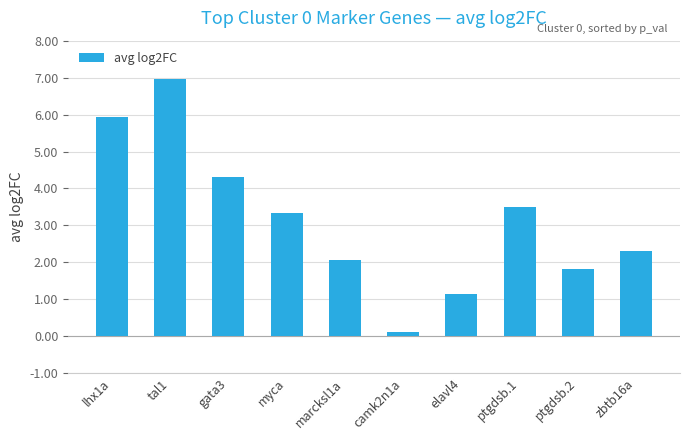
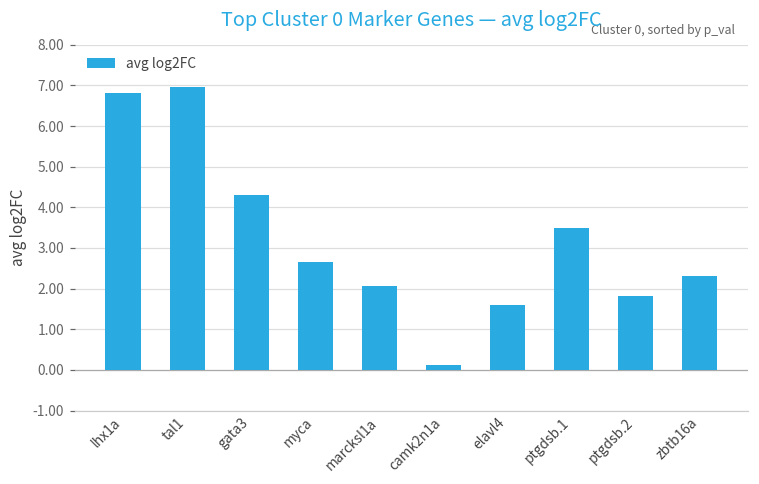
lhx1a: 5.9 -> 6.8
myca: 3.3 -> 2.6
elavl4: 1.1 -> 1.6
